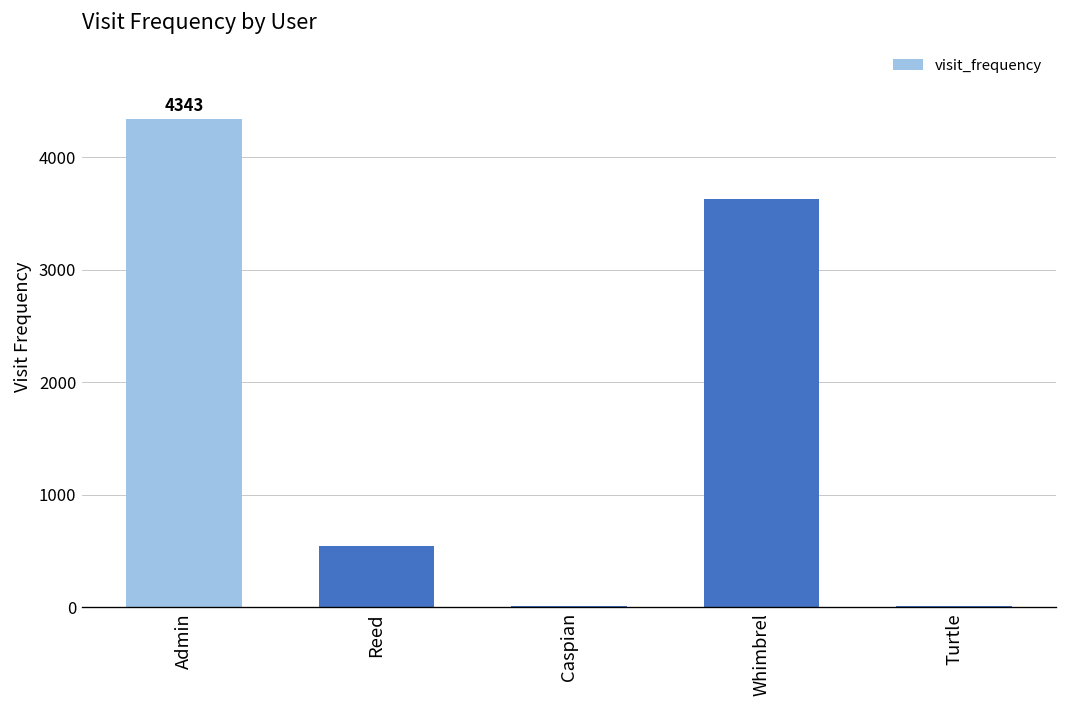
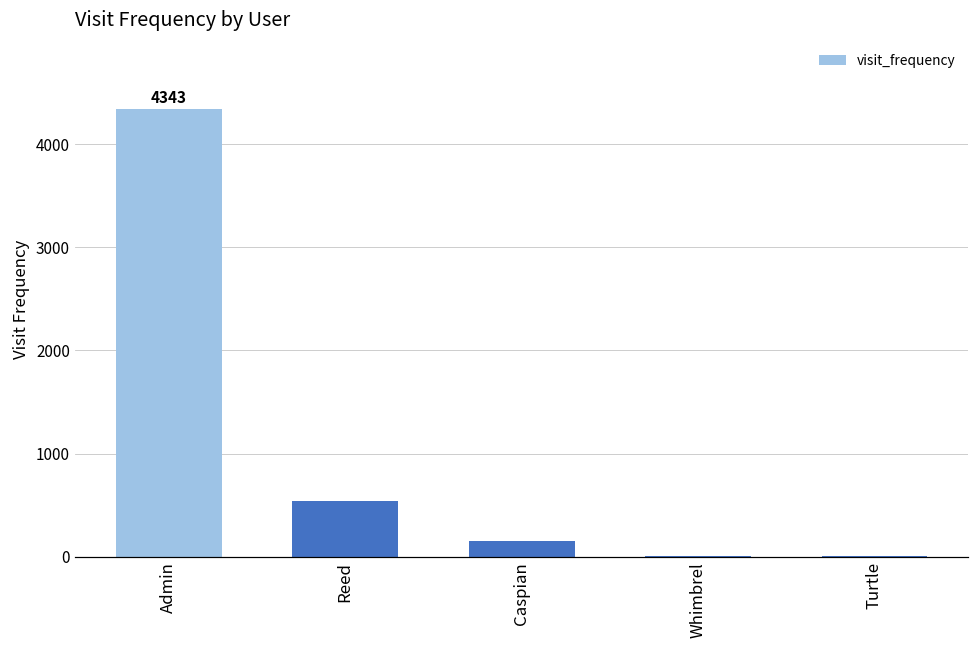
Caspian: 0 -> 200
Whimbrel: 3600 -> 0
